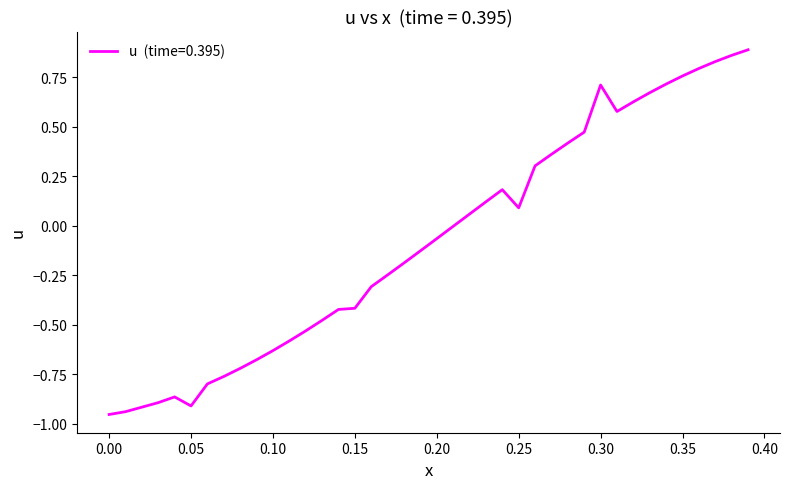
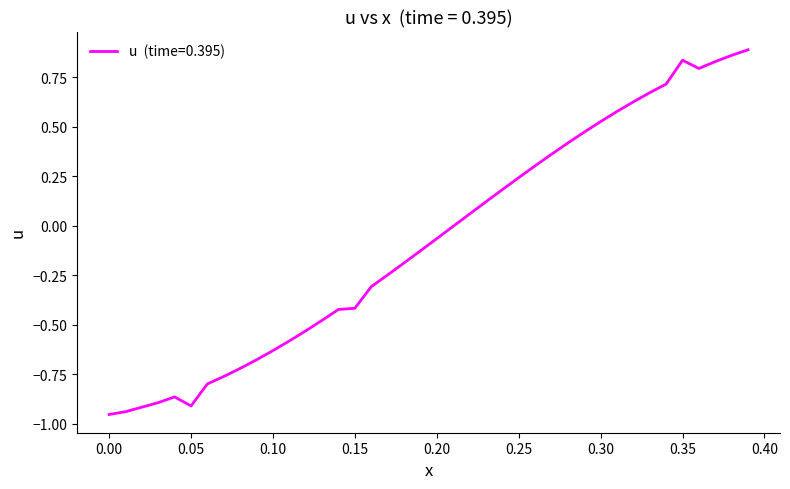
0.25: 0.09 -> 0.24
0.30: 0.71 -> 0.53
0.35: 0.76 -> 0.84
